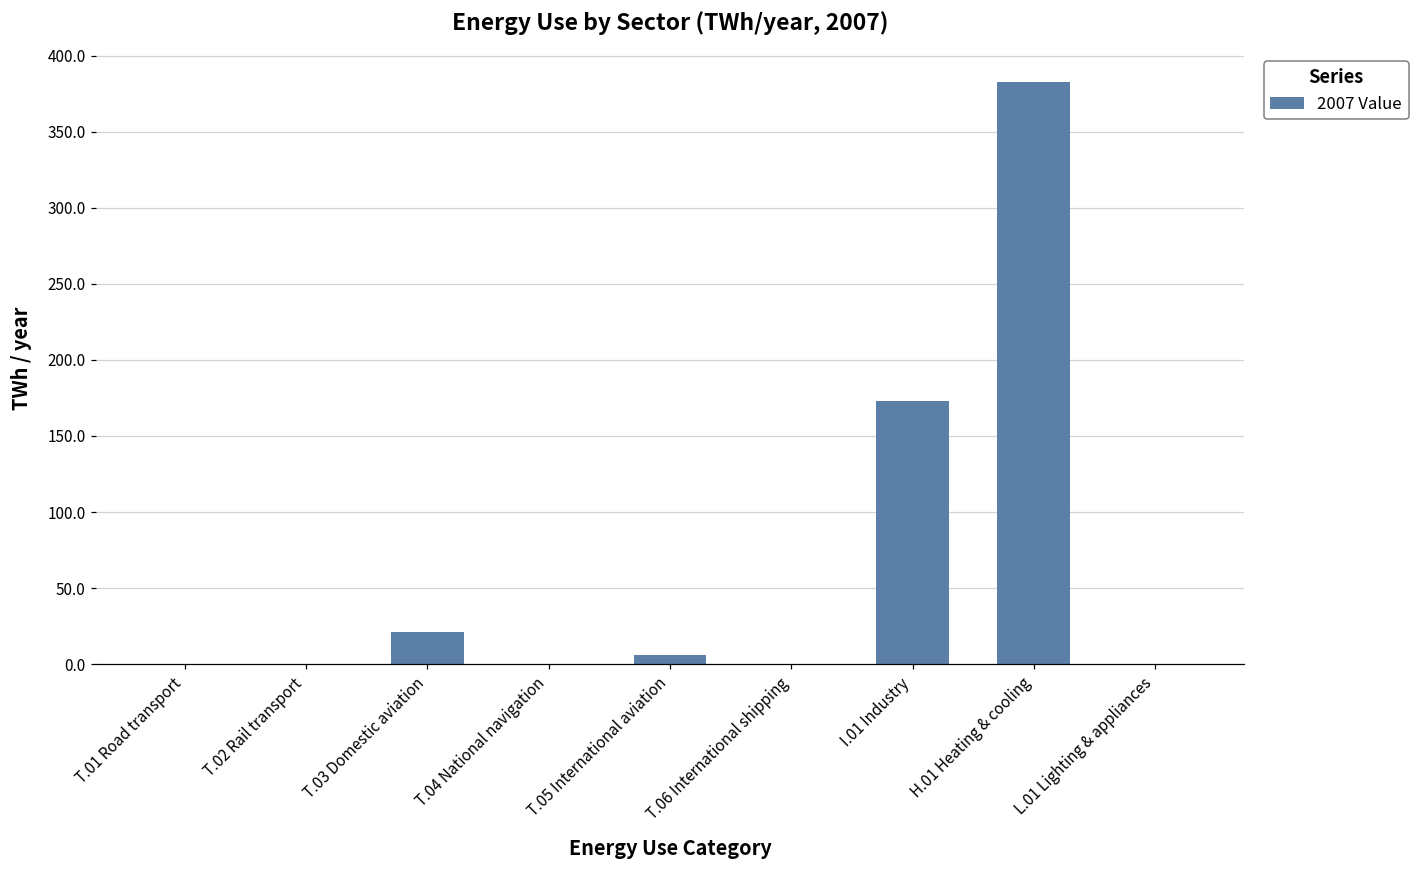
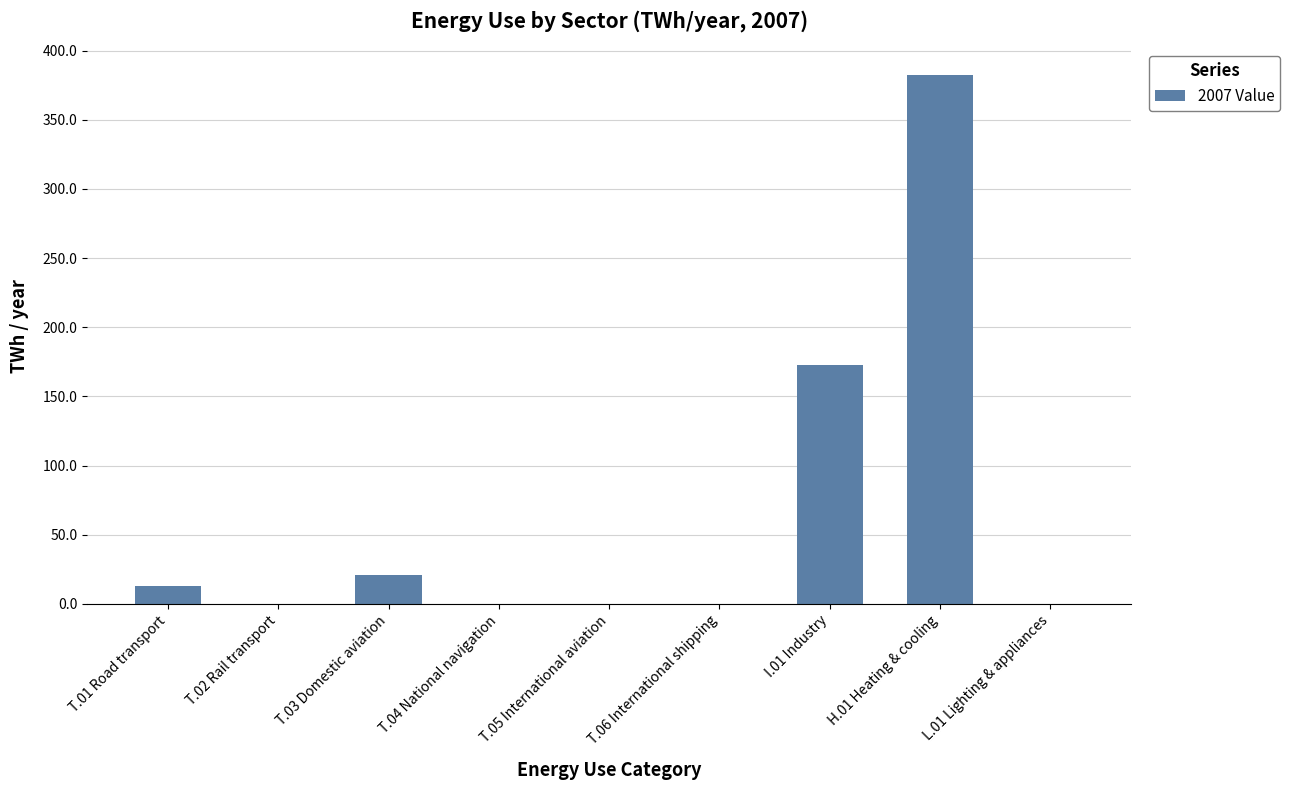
T.01 Road transport: 0 -> 13
T.05 International aviation: 6 -> 0
